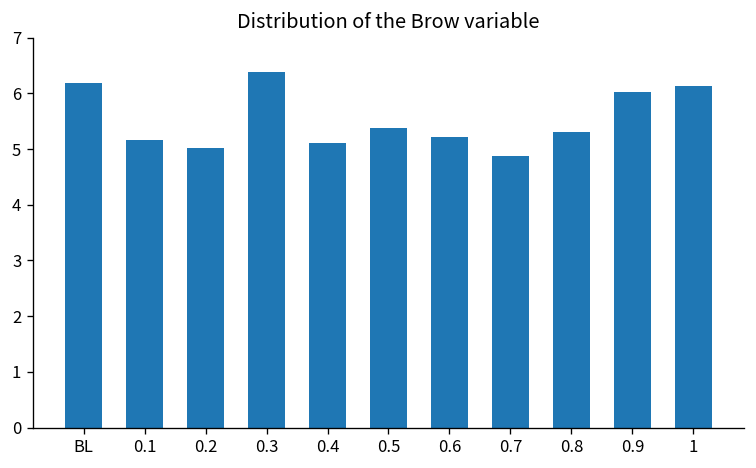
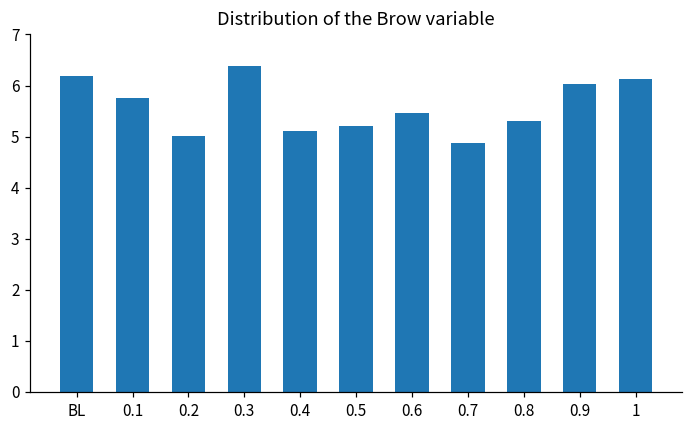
0.1: 5.2 -> 5.8
0.5: 5.4 -> 5.2
0.6: 5.2 -> 5.5
